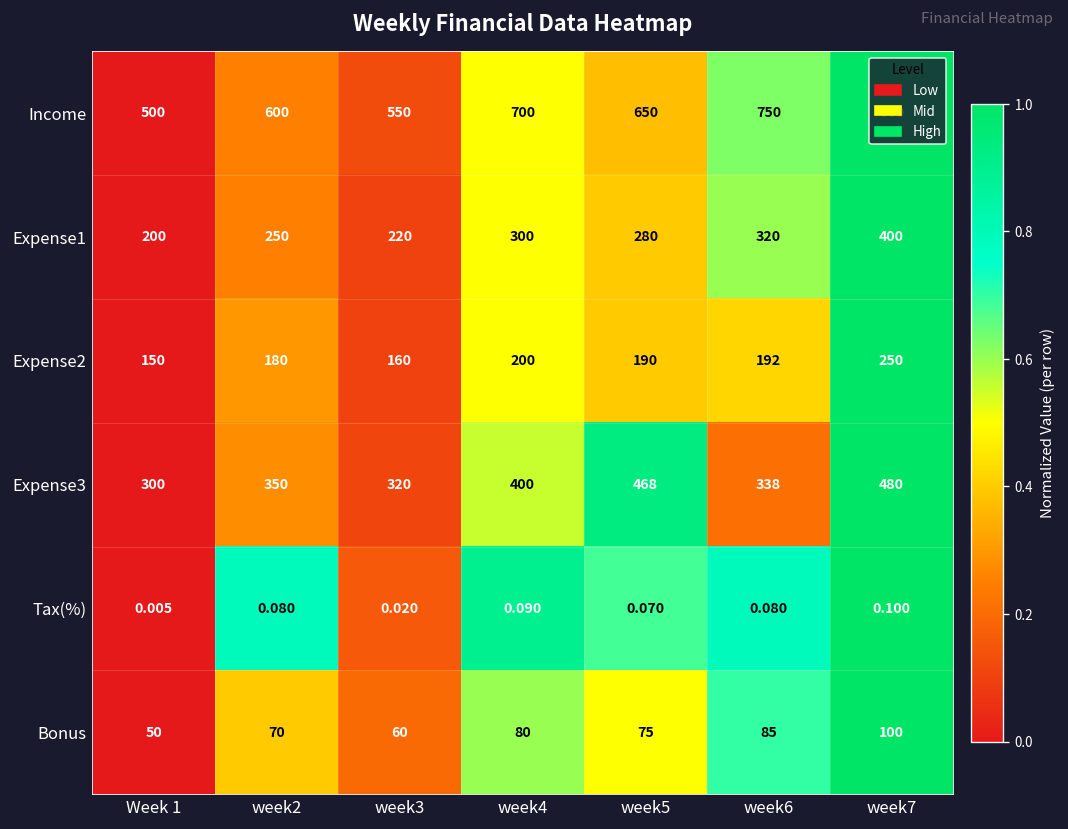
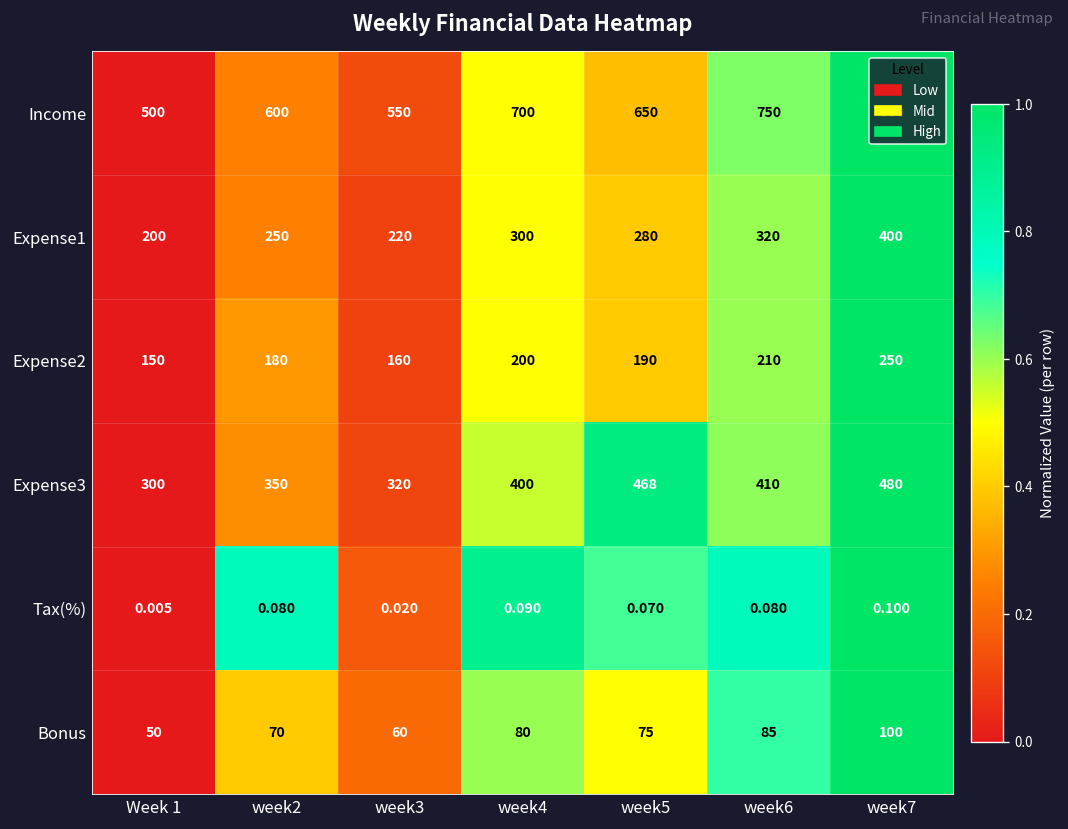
Expense2, week6: 192 -> 210
Expense3, week6: 338 -> 410
